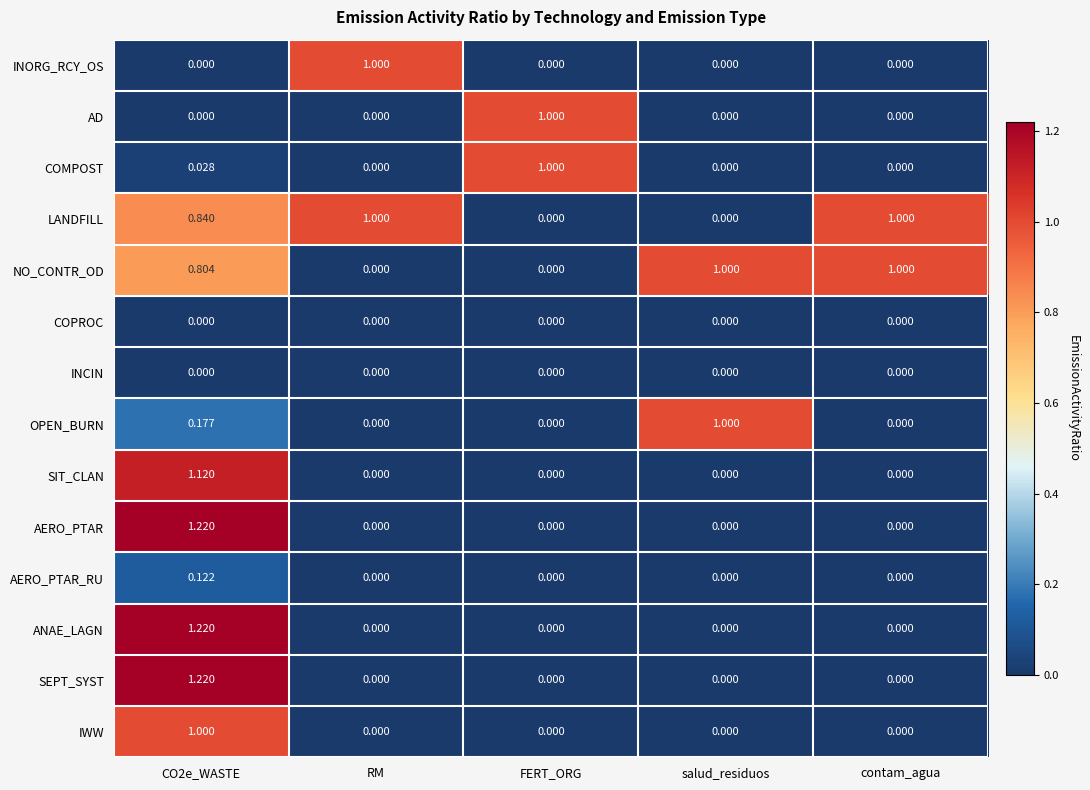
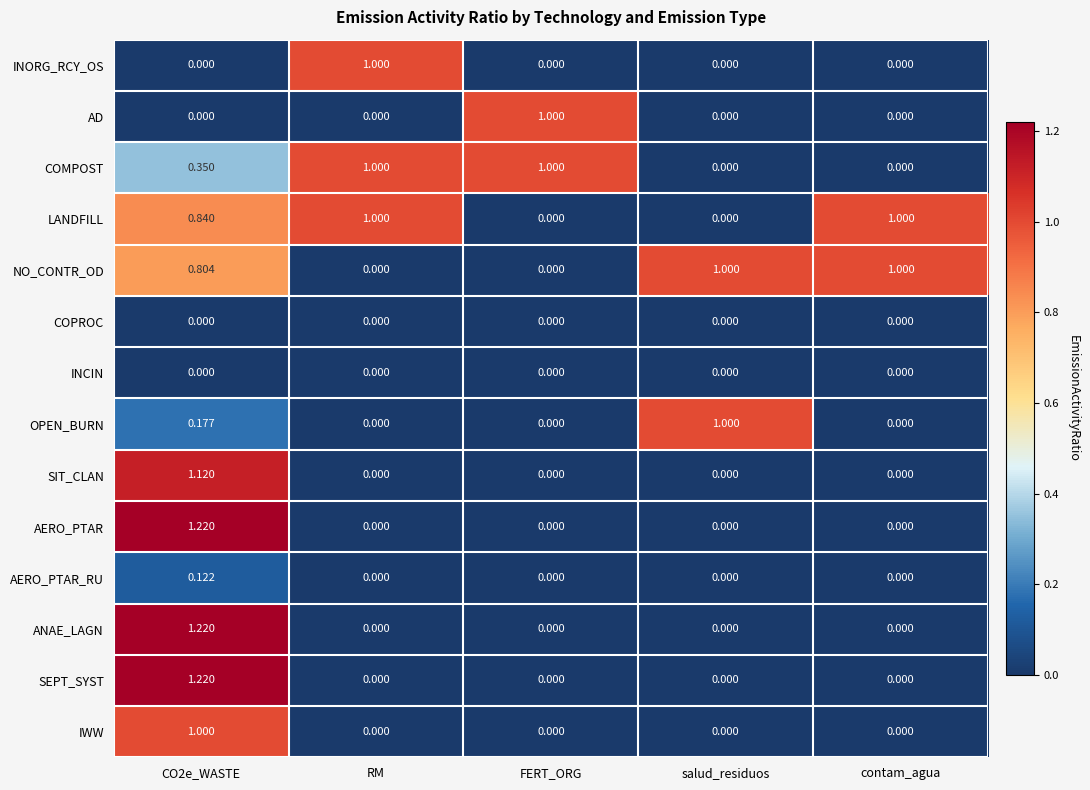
COMPOST, CO2e_WASTE: 0.028 -> 0.350
COMPOST, RM: 0.000 -> 1.000
